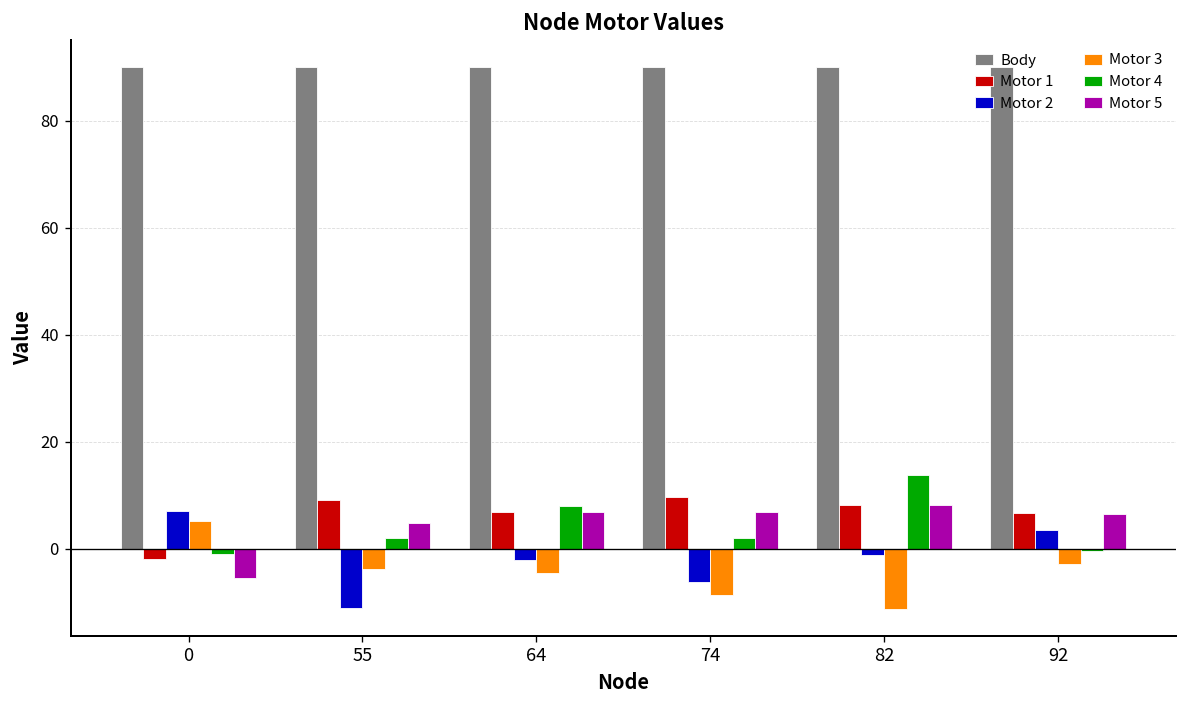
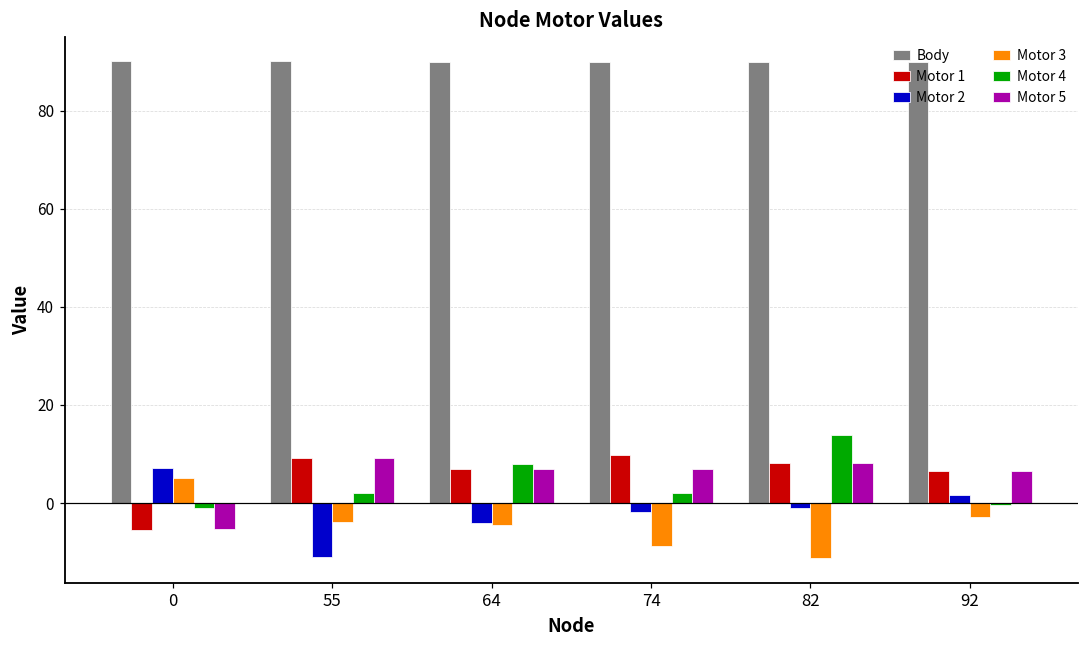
Motor 1, 0: -2 -> -6
Motor 5, 55: 5 -> 9
Motor 2, 64: -2 -> -4
Motor 2, 74: -6 -> -2
Motor 2, 92: 4 -> 2
